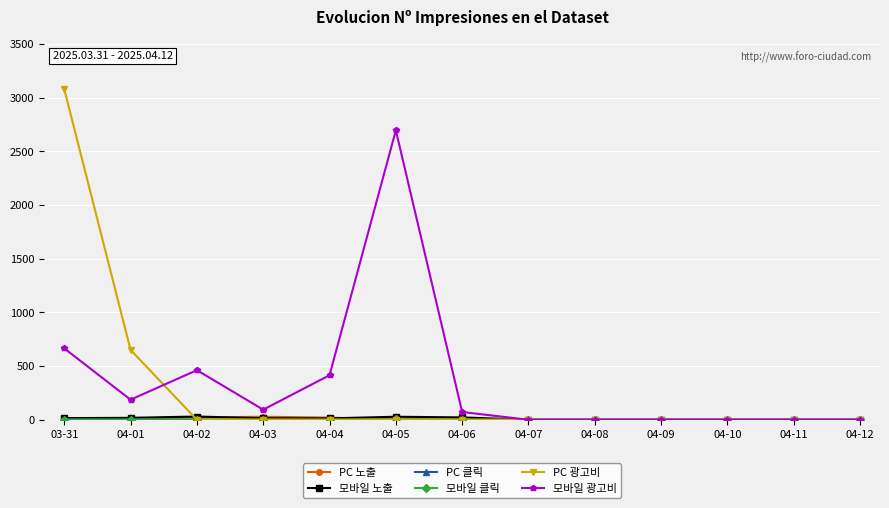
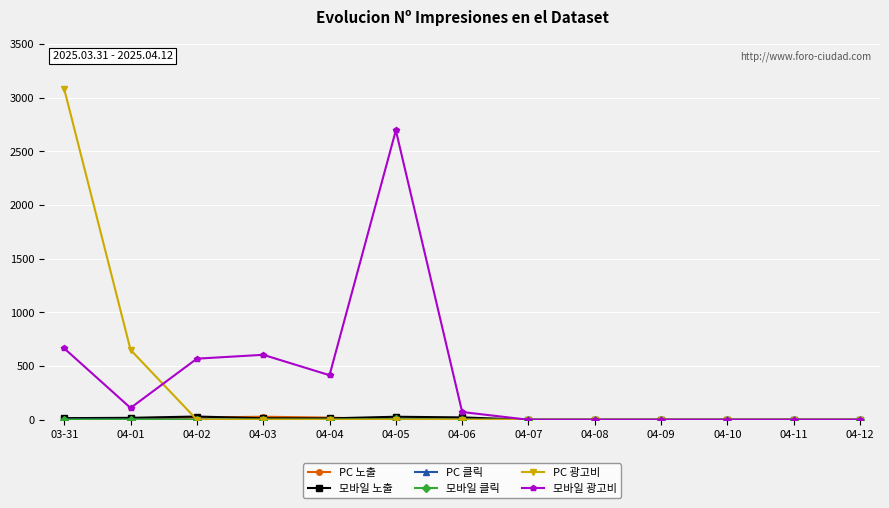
모바일 광고비, 04-01: 190 -> 110
모바일 광고비, 04-02: 460 -> 570
모바일 광고비, 04-03: 90 -> 610
